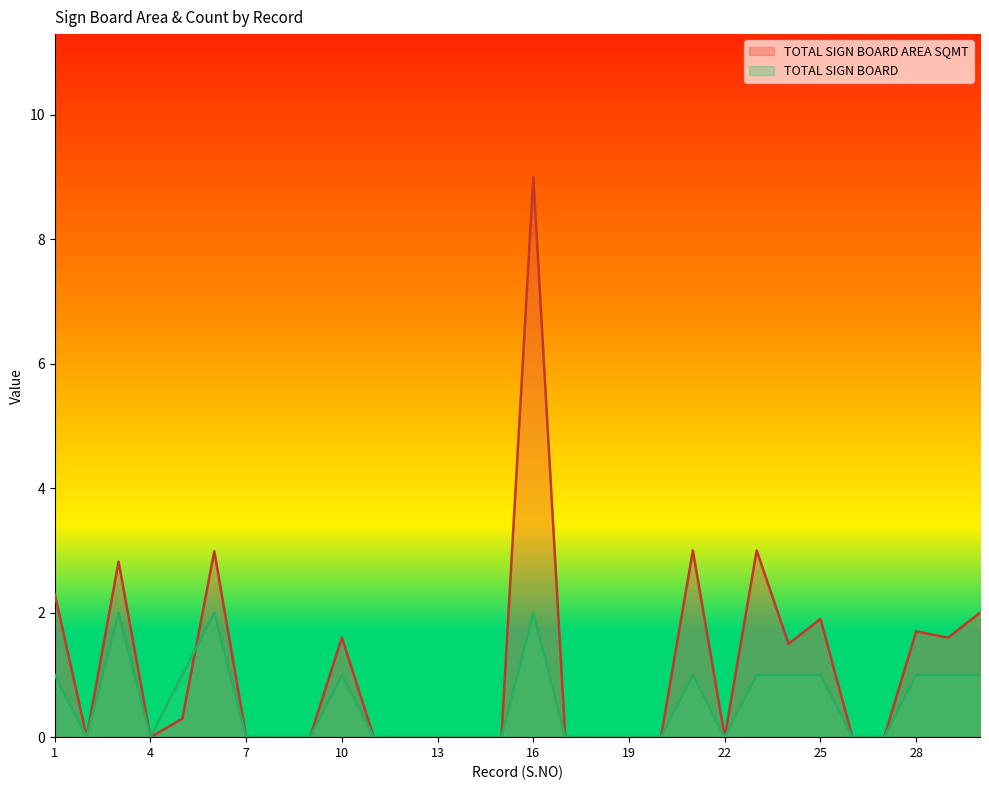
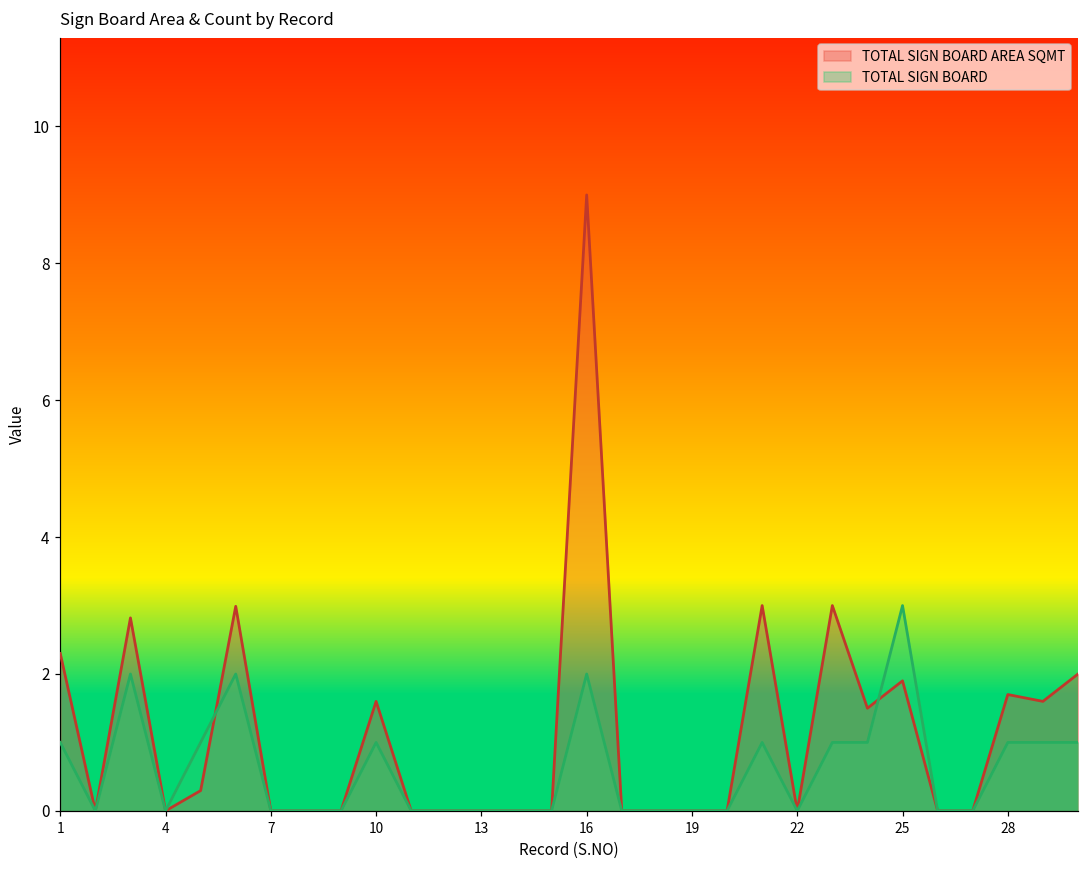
TOTAL SIGN BOARD, 25: 1 -> 3
